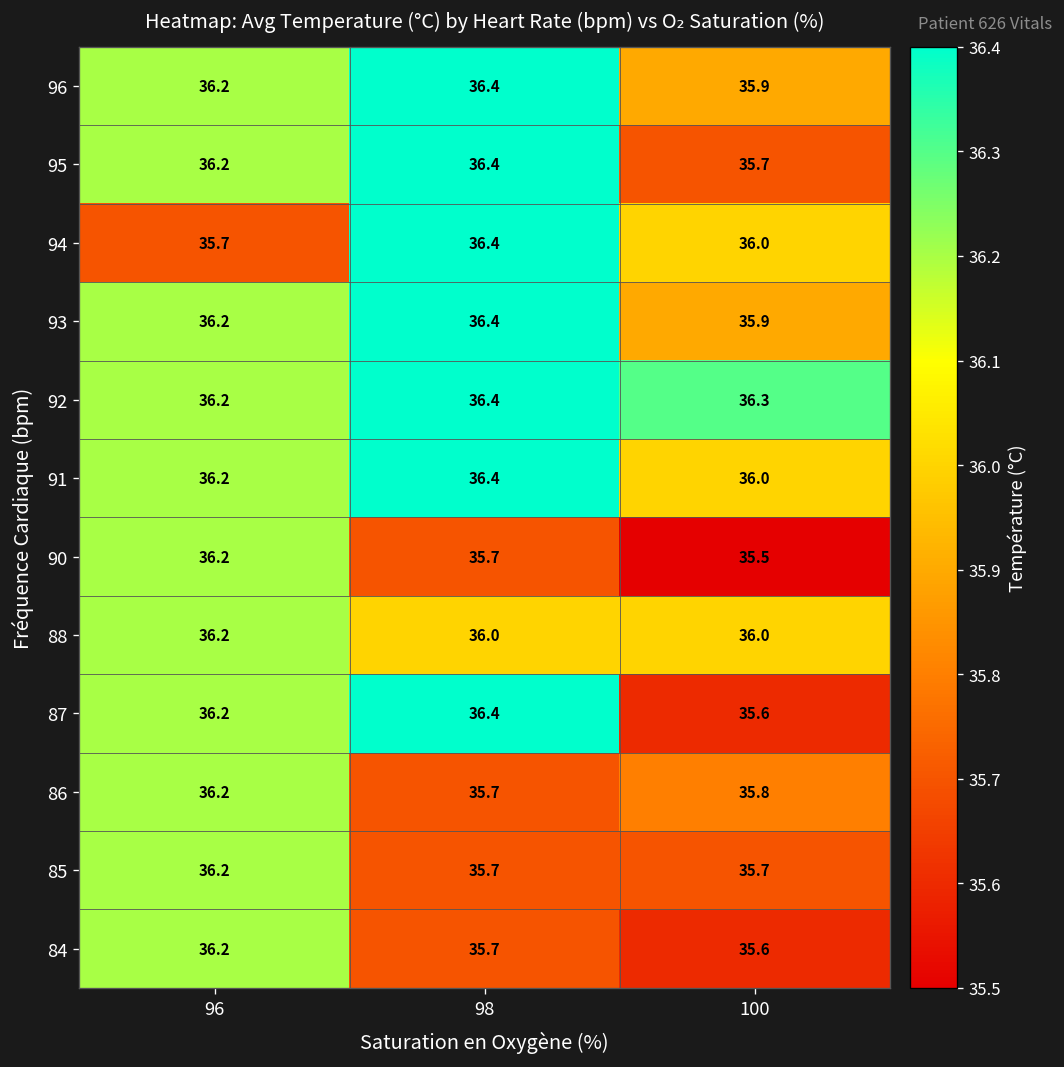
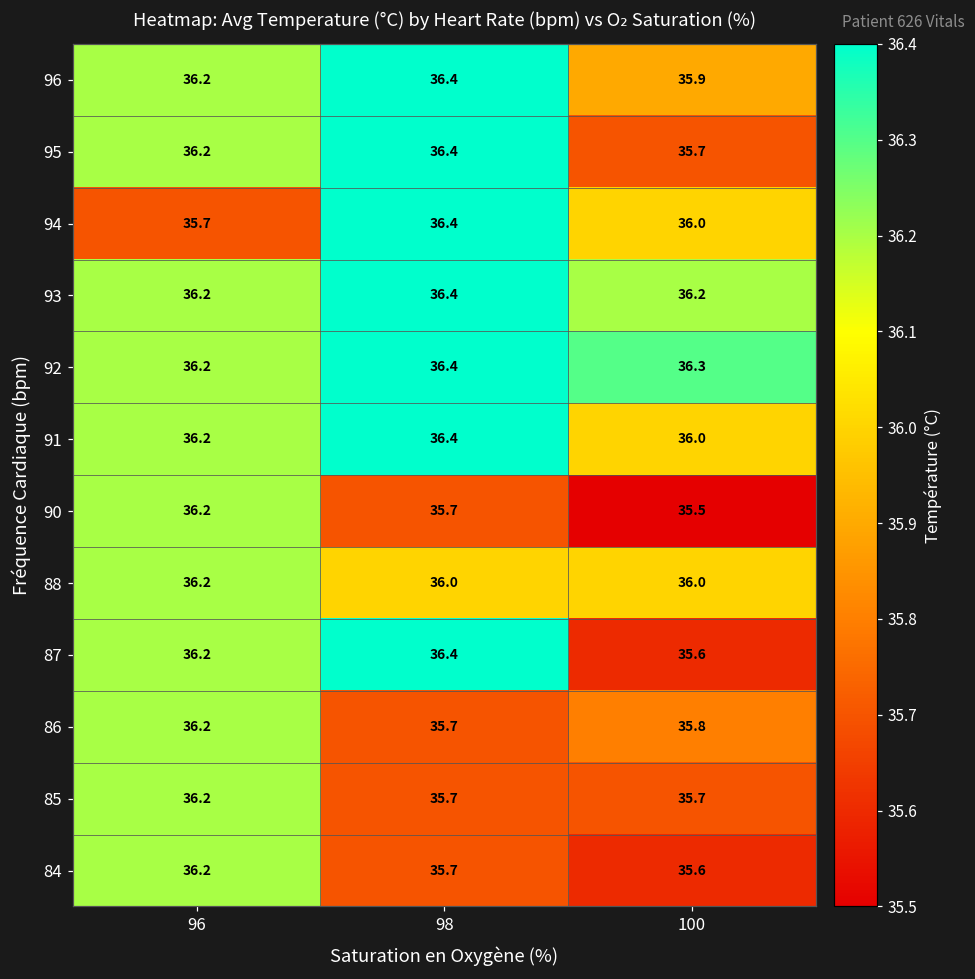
93, 100: 35.9 -> 36.2
